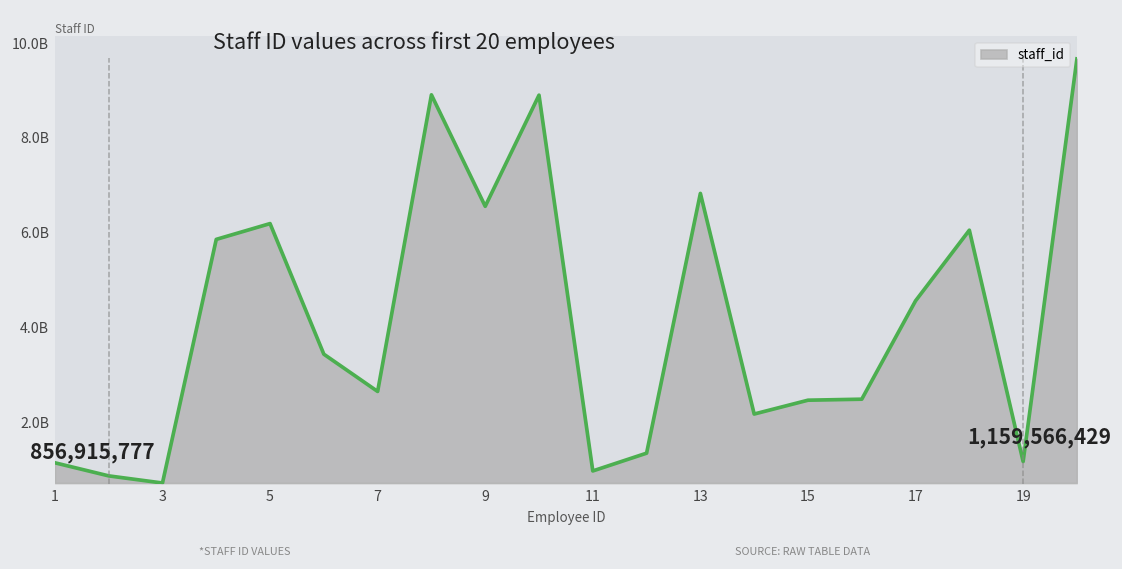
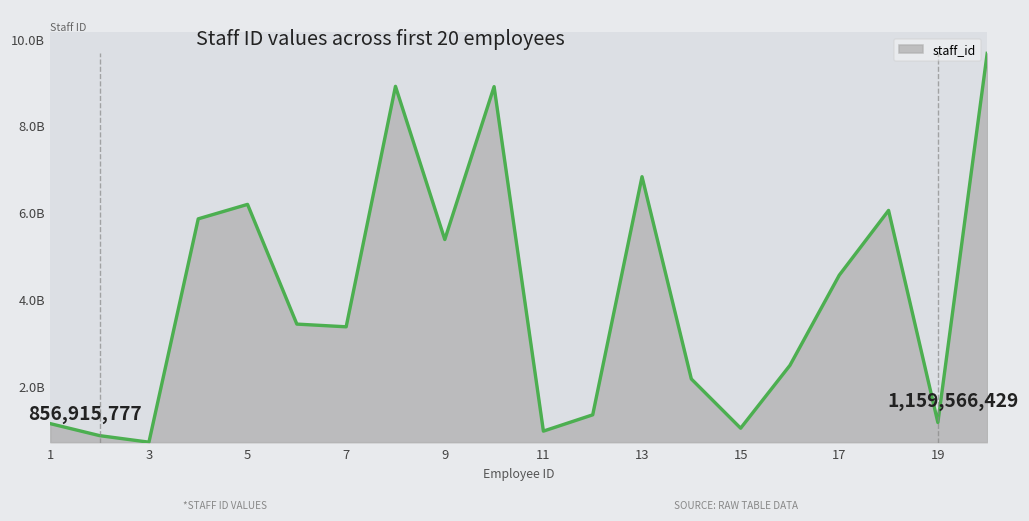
7: 2600000000 -> 3400000000
9: 6500000000 -> 5400000000
15: 2500000000 -> 1000000000
